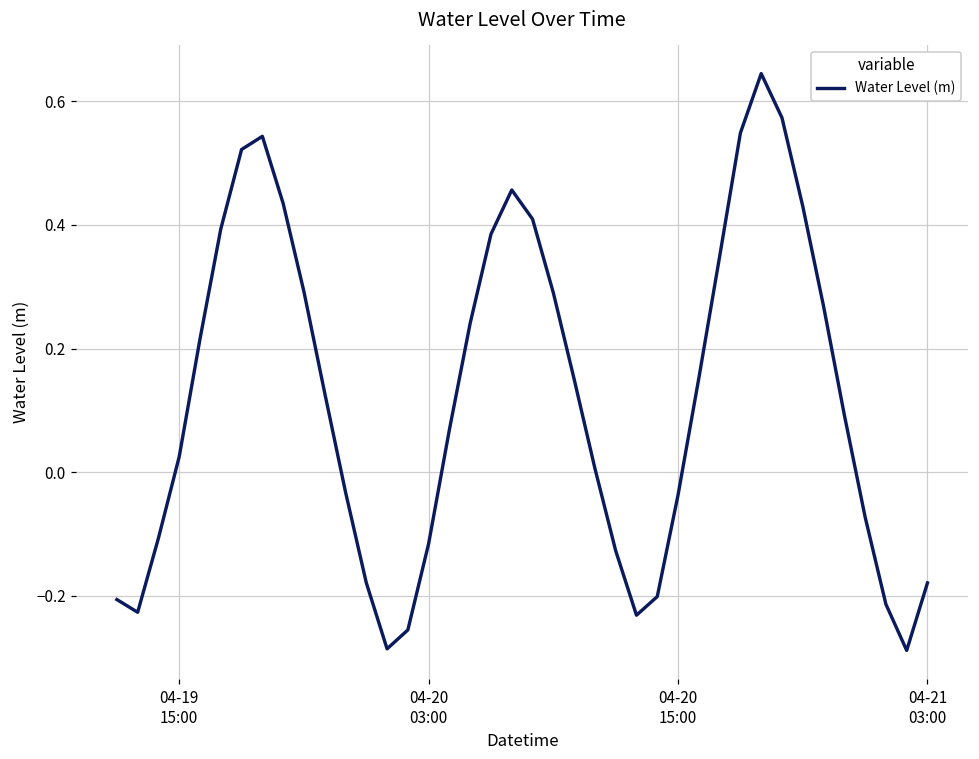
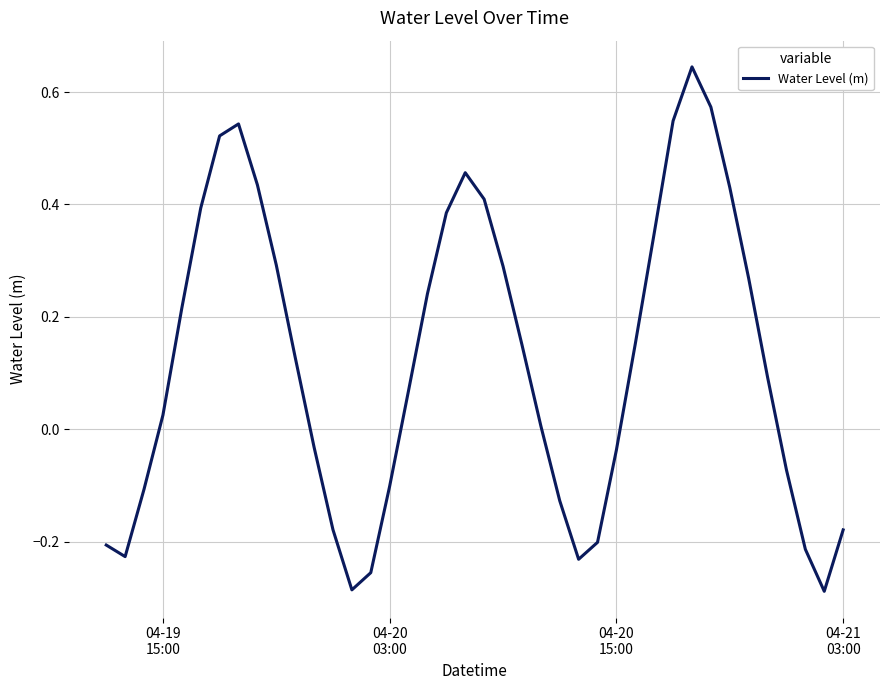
04-20 03:00: -0.12 -> -0.10
